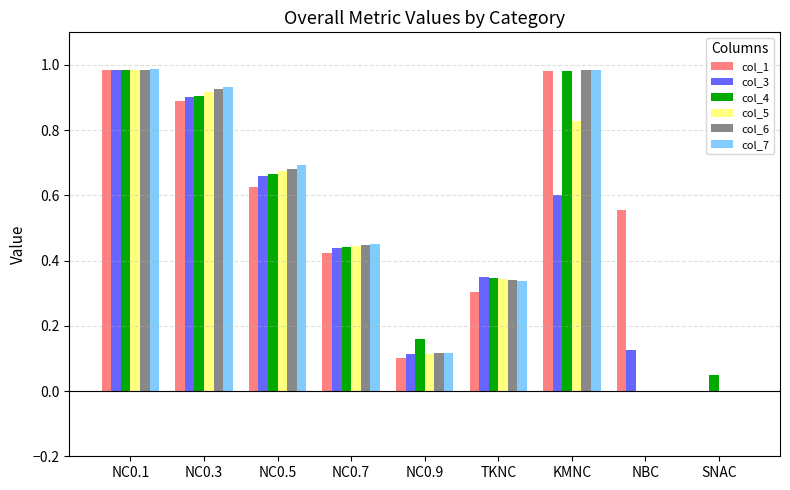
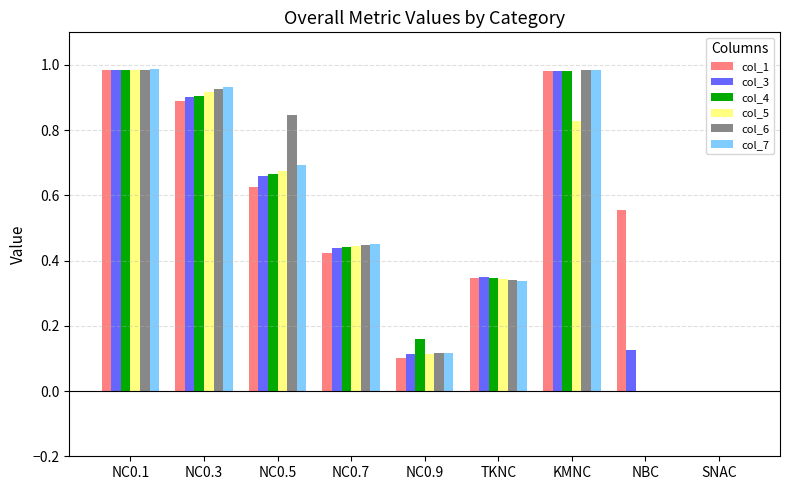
col_6, NC0.5: 0.68 -> 0.85
col_1, TKNC: 0.30 -> 0.35
col_3, KMNC: 0.60 -> 0.98
col_4, SNAC: 0.05 -> 0.00
